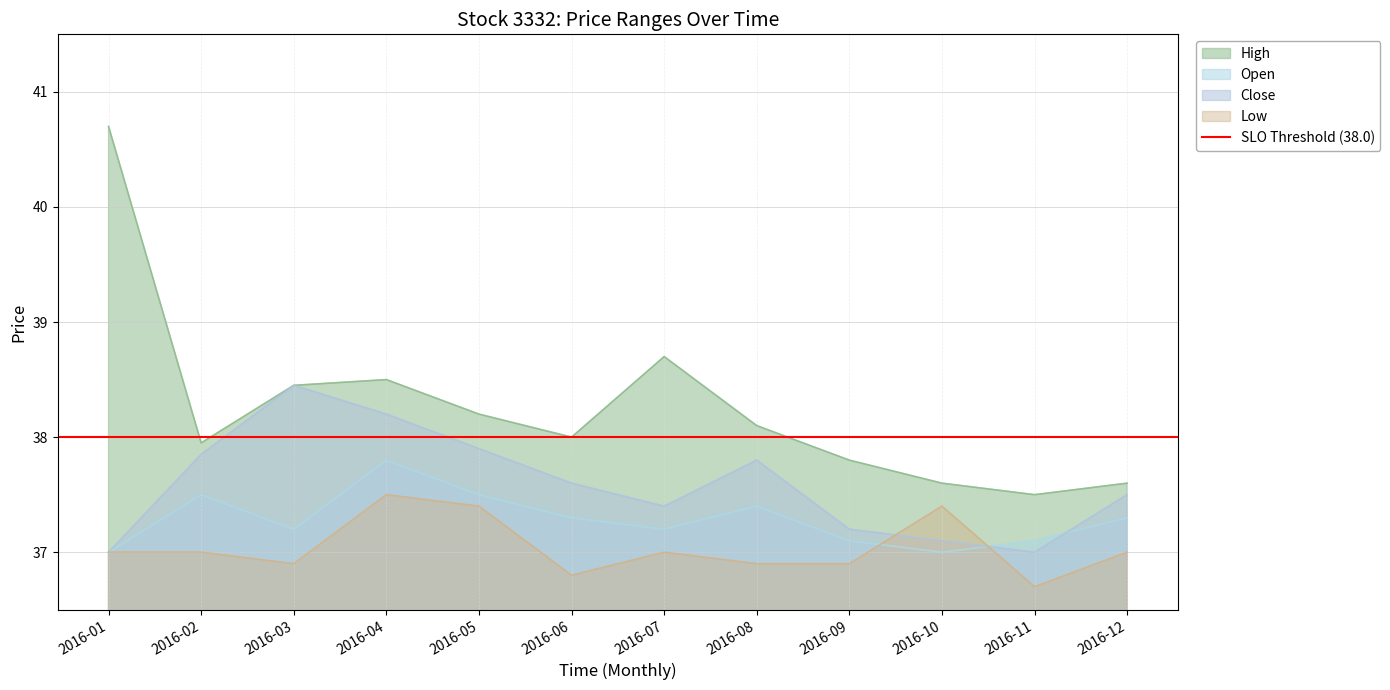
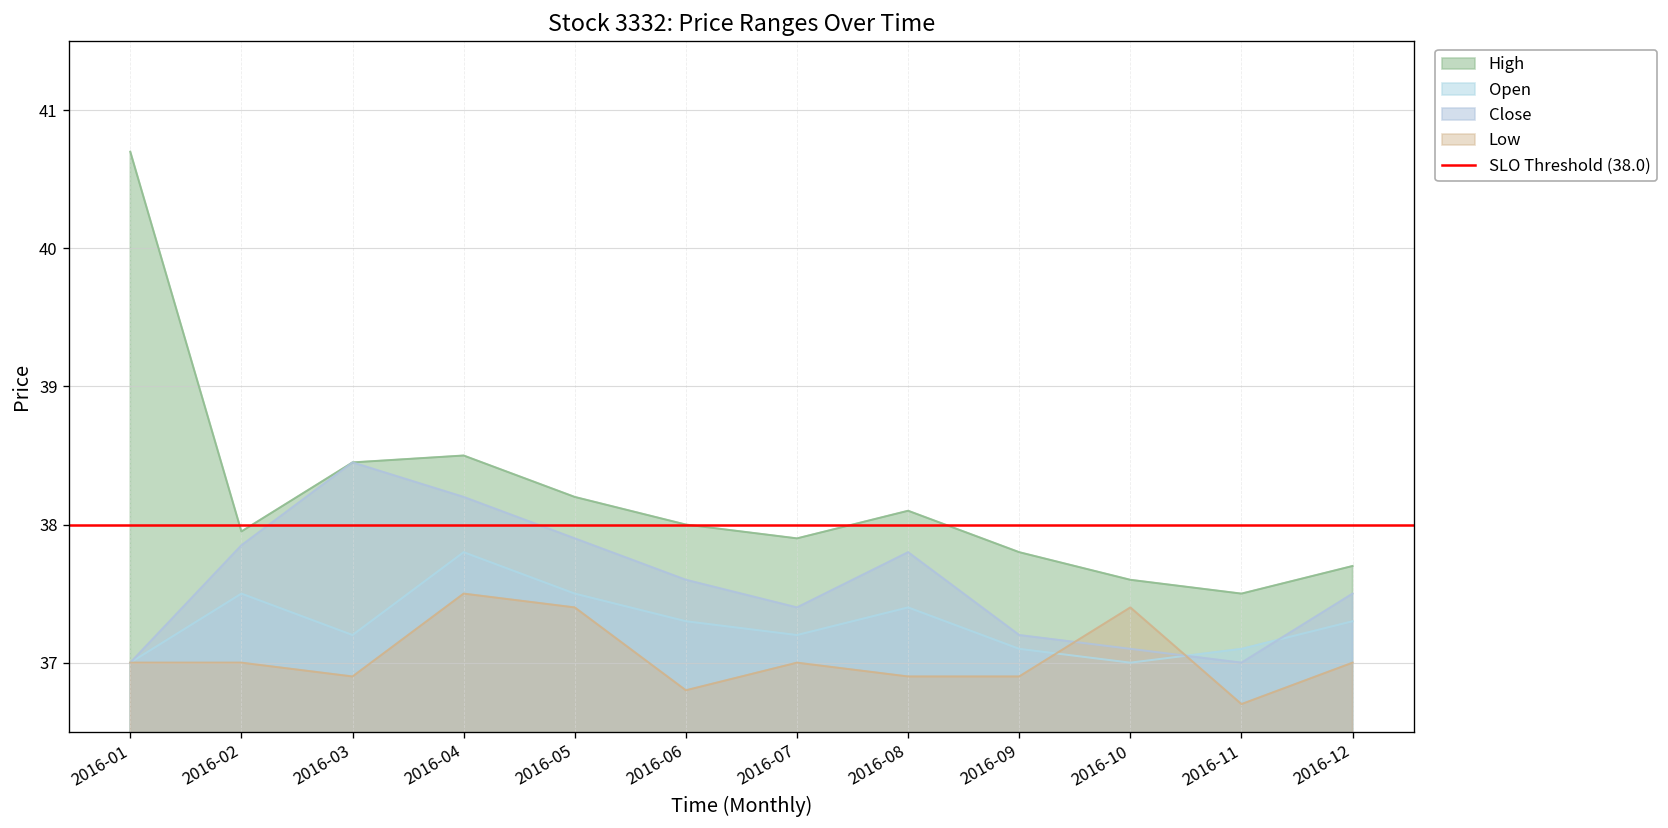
High, 2016-07: 38.7 -> 37.9
High, 2016-12: 37.6 -> 37.7
